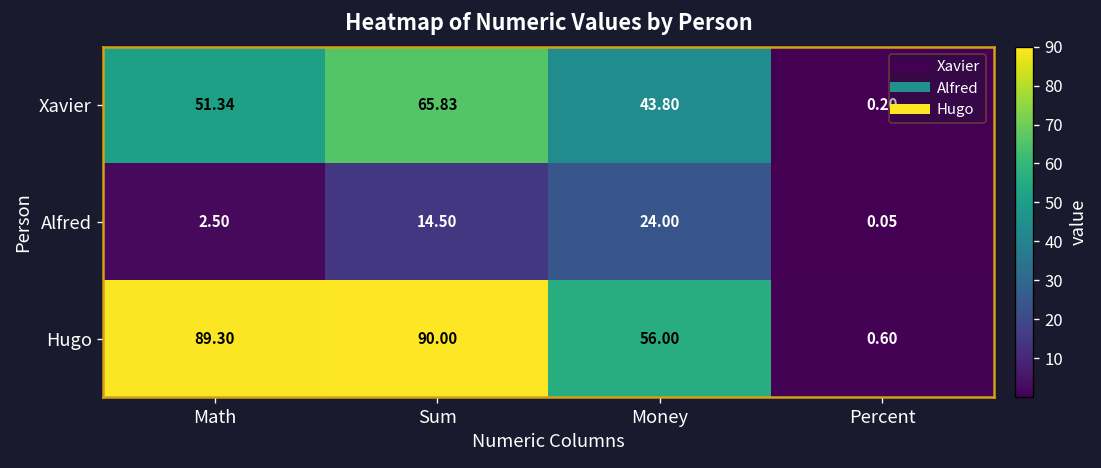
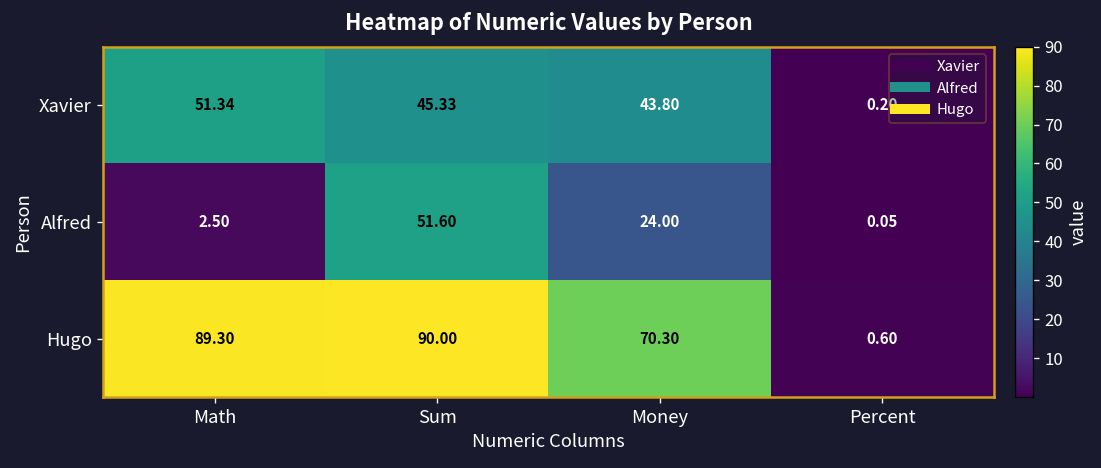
Xavier, Sum: 65.83 -> 45.33
Alfred, Sum: 14.50 -> 51.60
Hugo, Money: 56.00 -> 70.30
